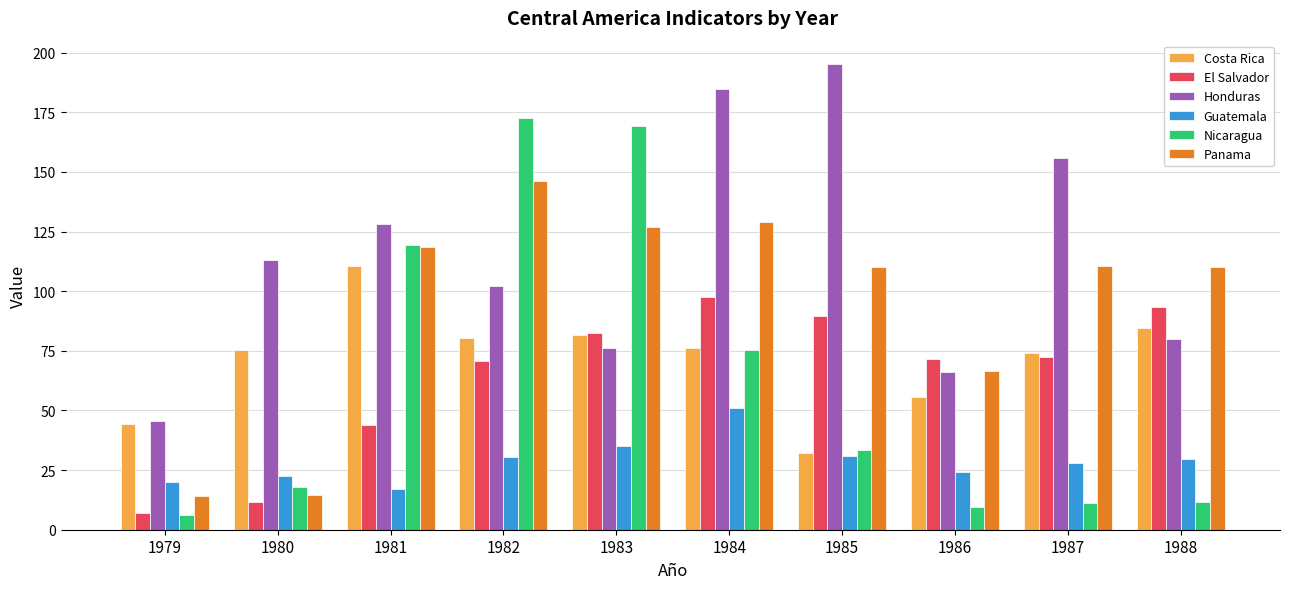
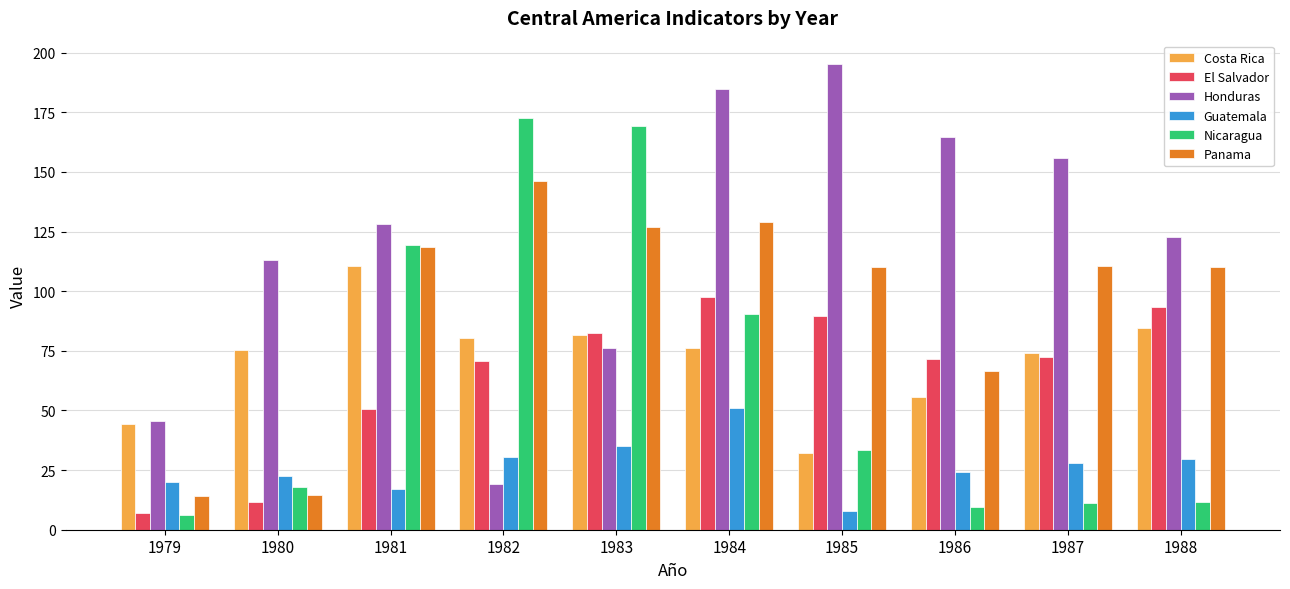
El Salvador, 1981: 44 -> 51
Honduras, 1982: 102 -> 19
Nicaragua, 1984: 76 -> 90
Guatemala, 1985: 31 -> 8
Honduras, 1986: 66 -> 165
Honduras, 1988: 80 -> 123
